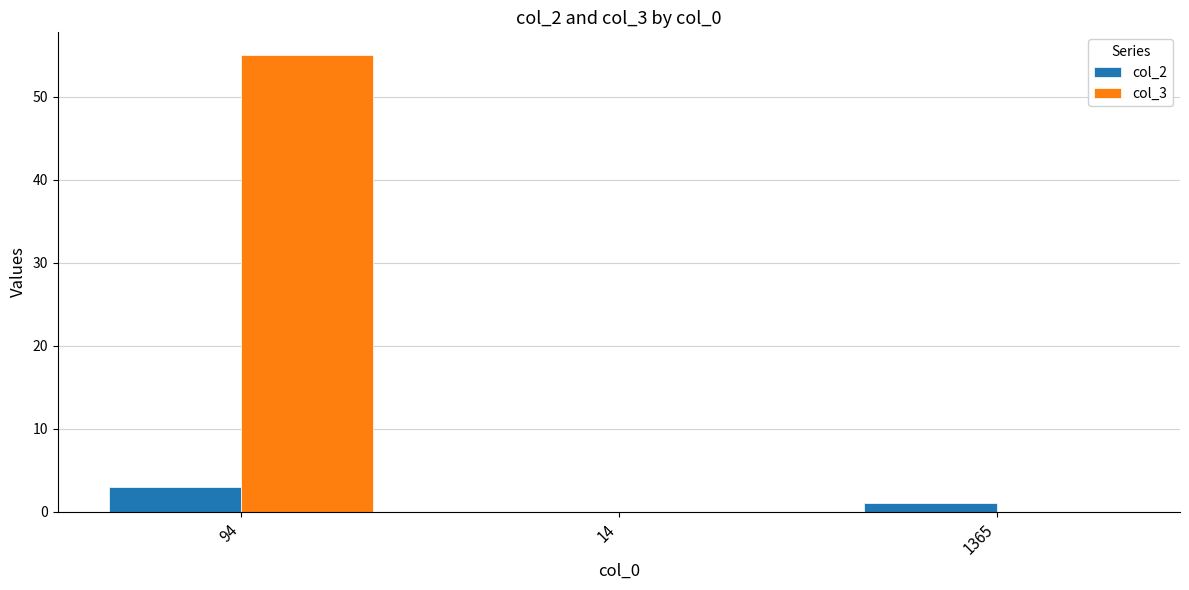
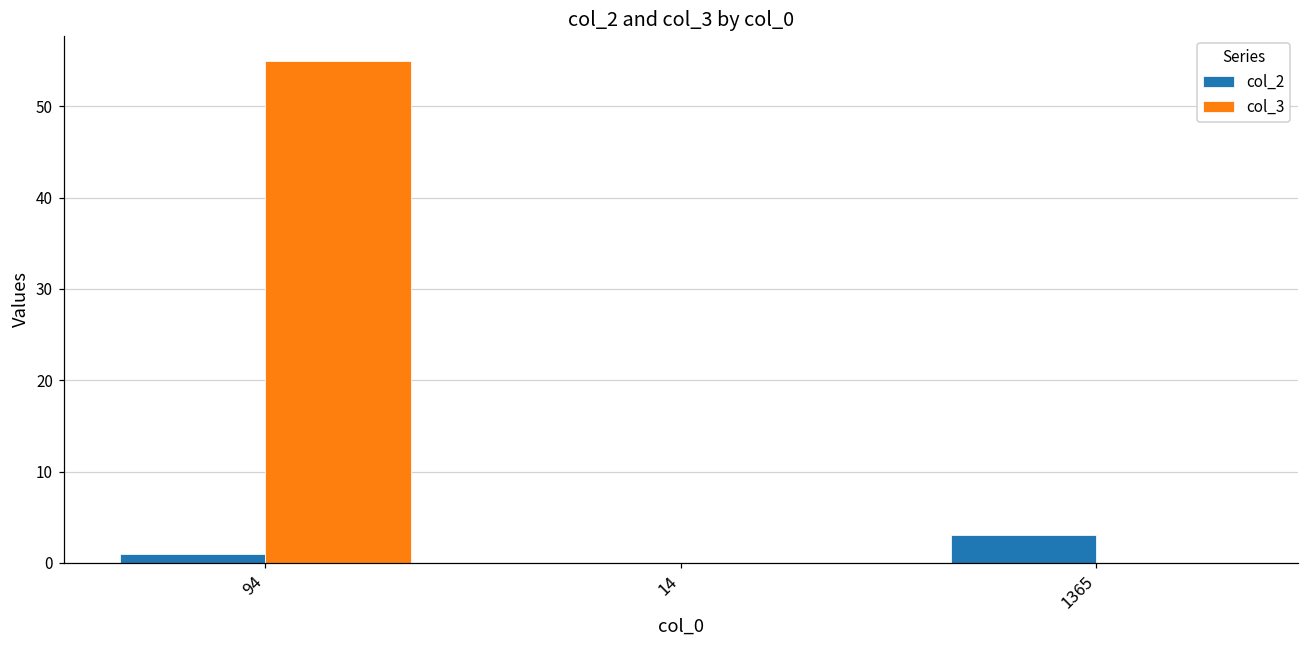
col_2, 94: 3 -> 1
col_2, 1365: 1 -> 3
